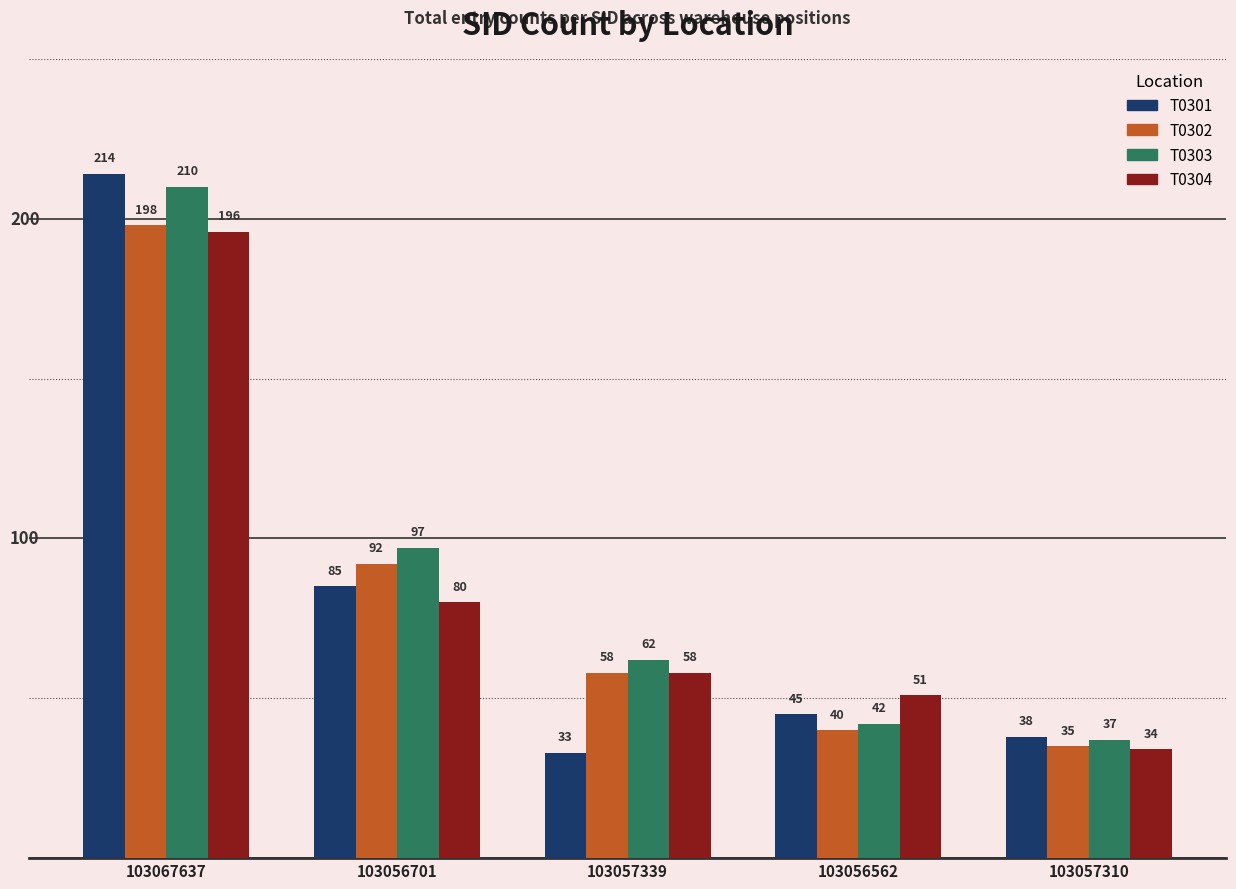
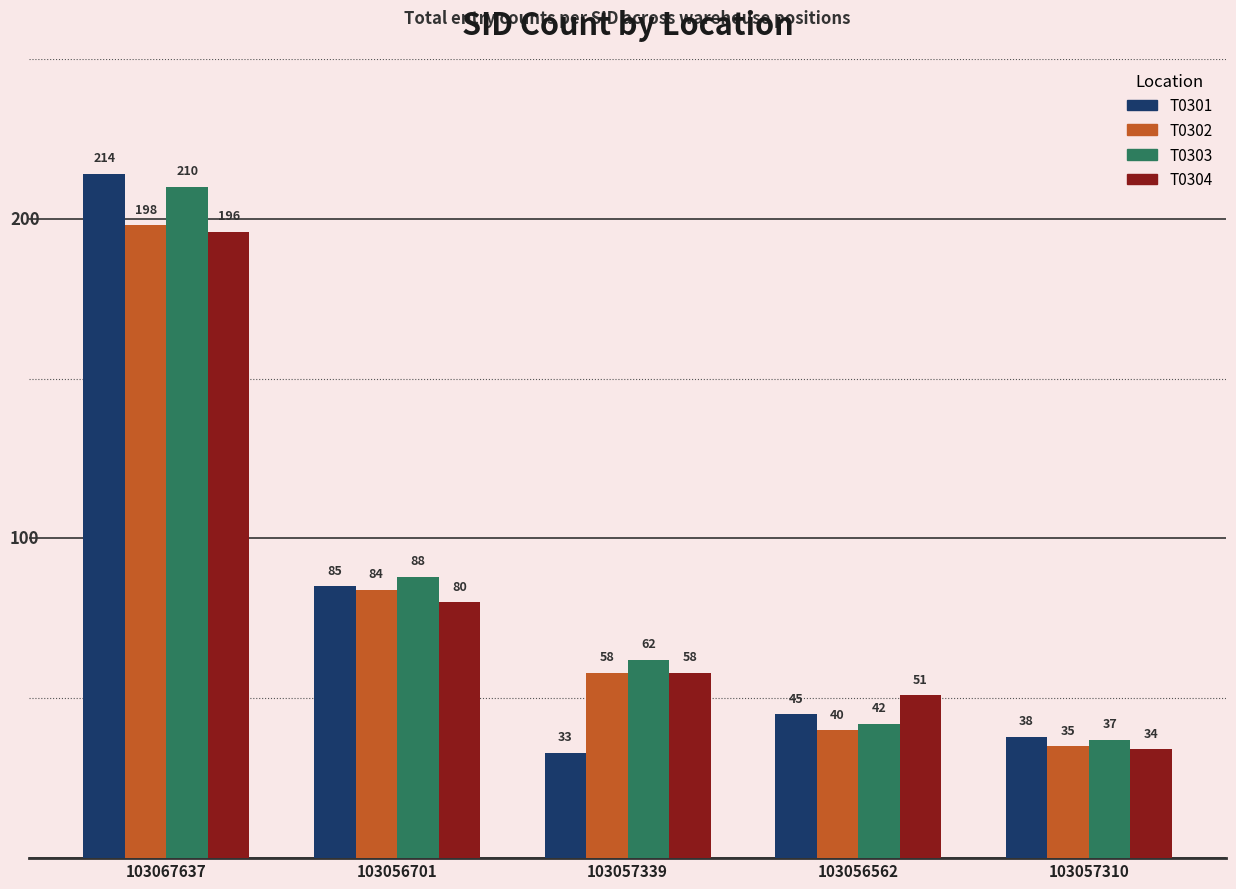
T0302, 103056701: 92 -> 84
T0303, 103056701: 97 -> 88
